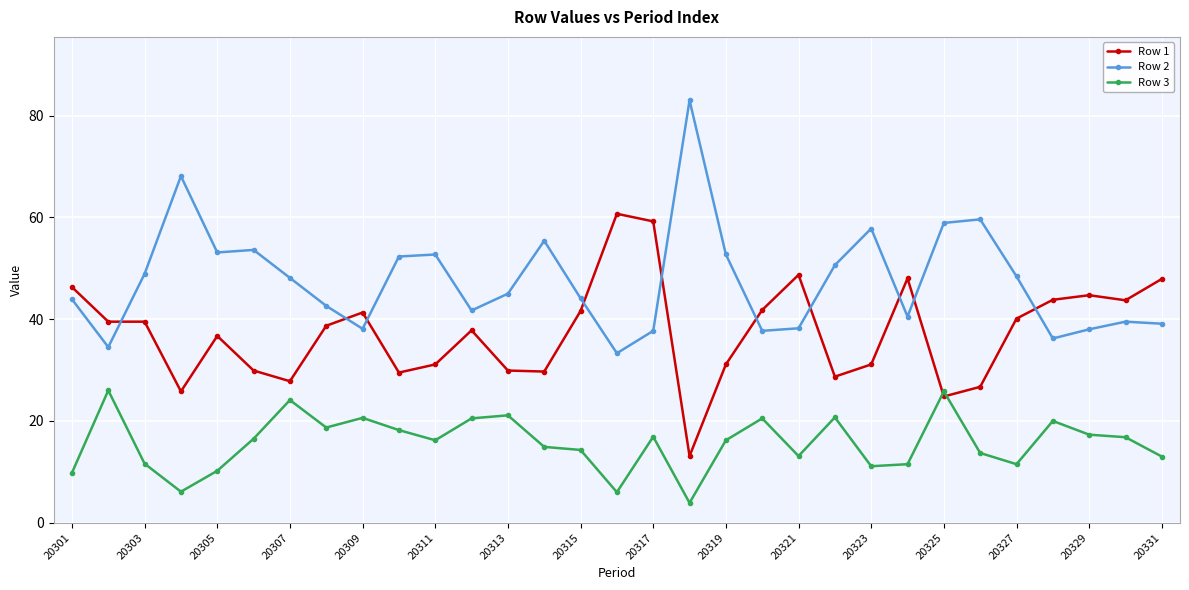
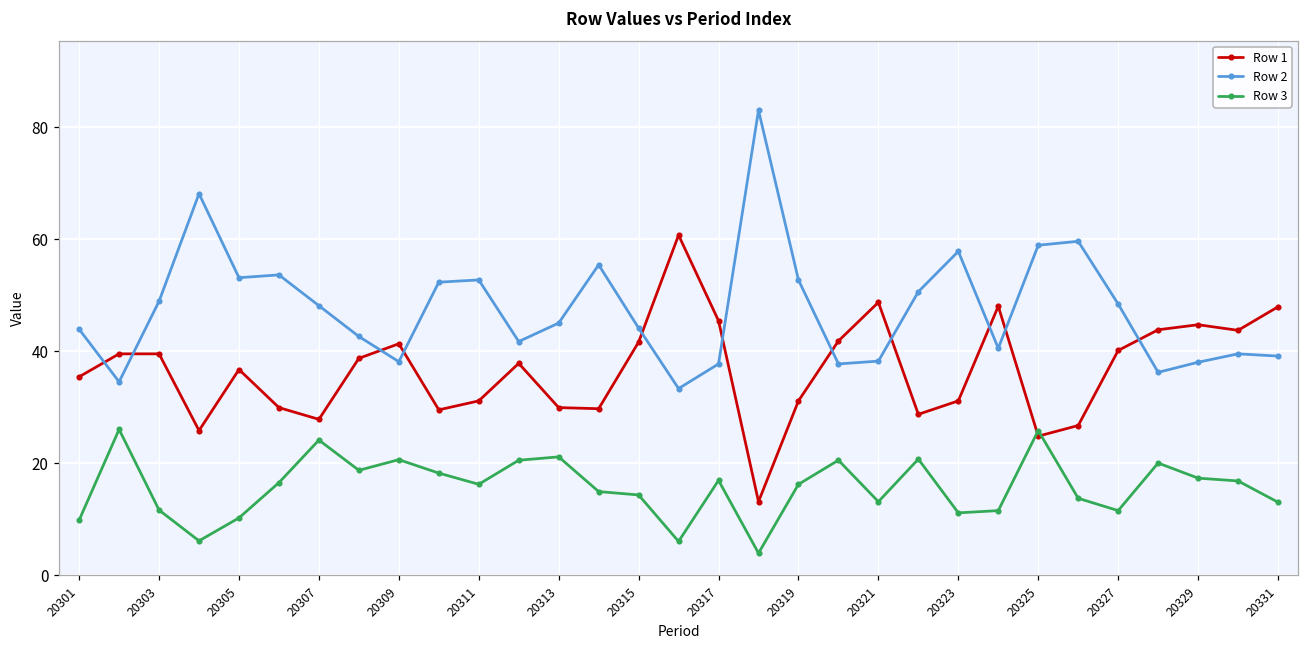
Row 1, 20301: 46 -> 35
Row 1, 20317: 59 -> 45
